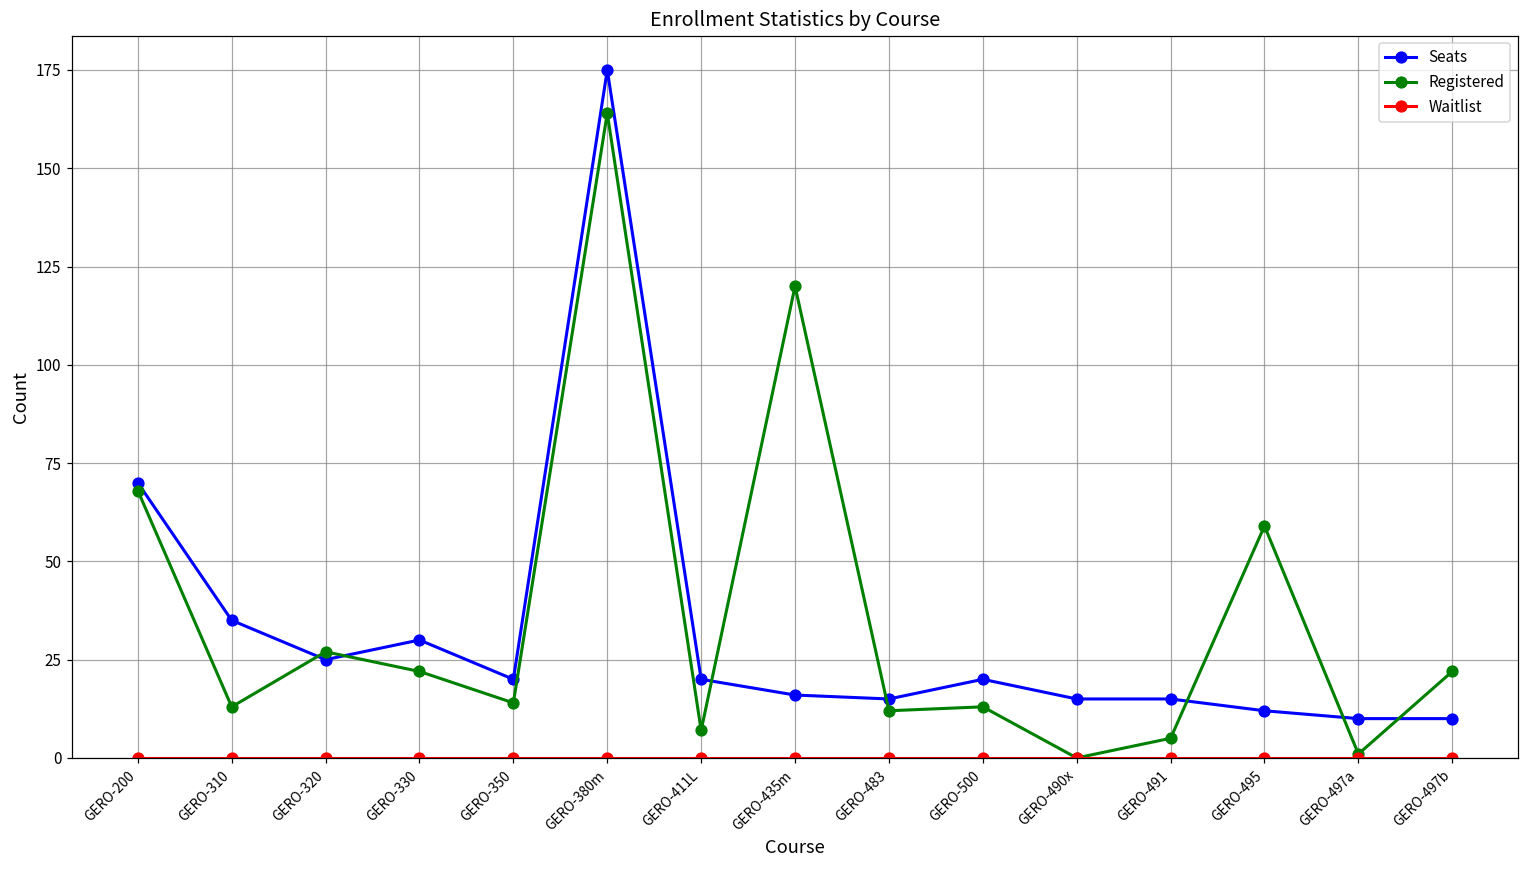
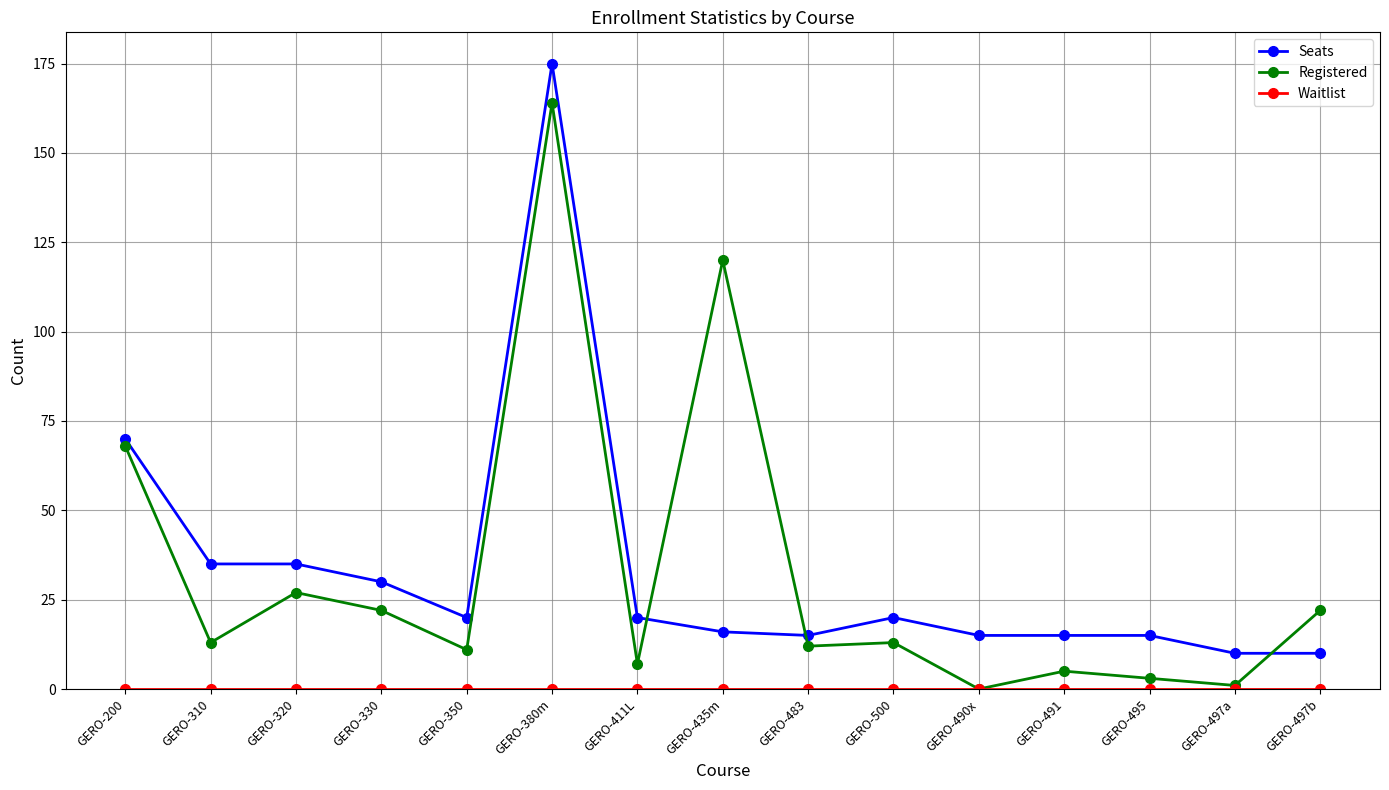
Seats, GERO-320: 25 -> 35
Registered, GERO-350: 14 -> 11
Seats, GERO-495: 12 -> 15
Registered, GERO-495: 59 -> 3
